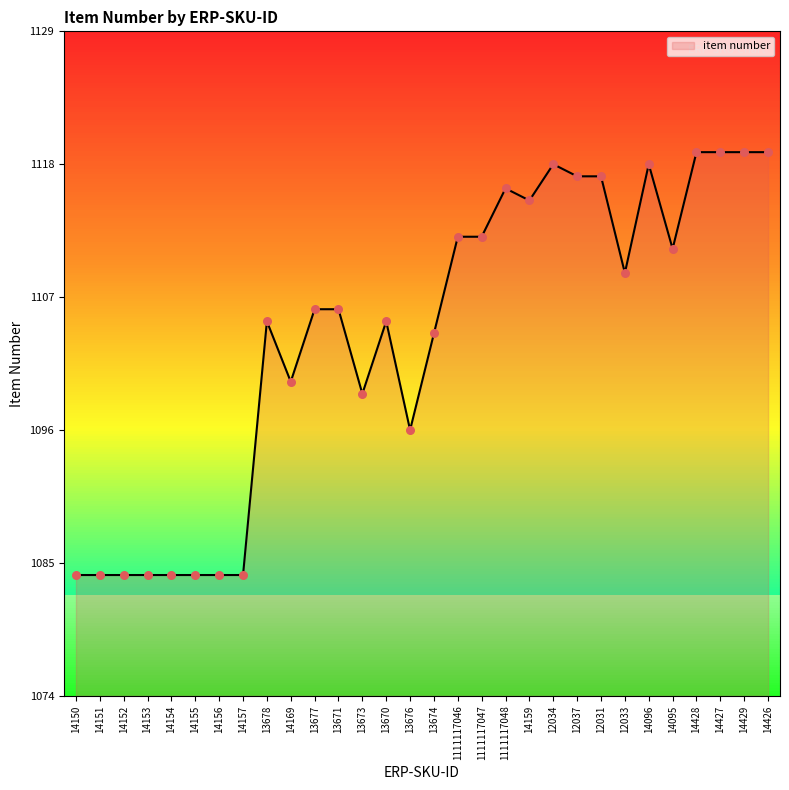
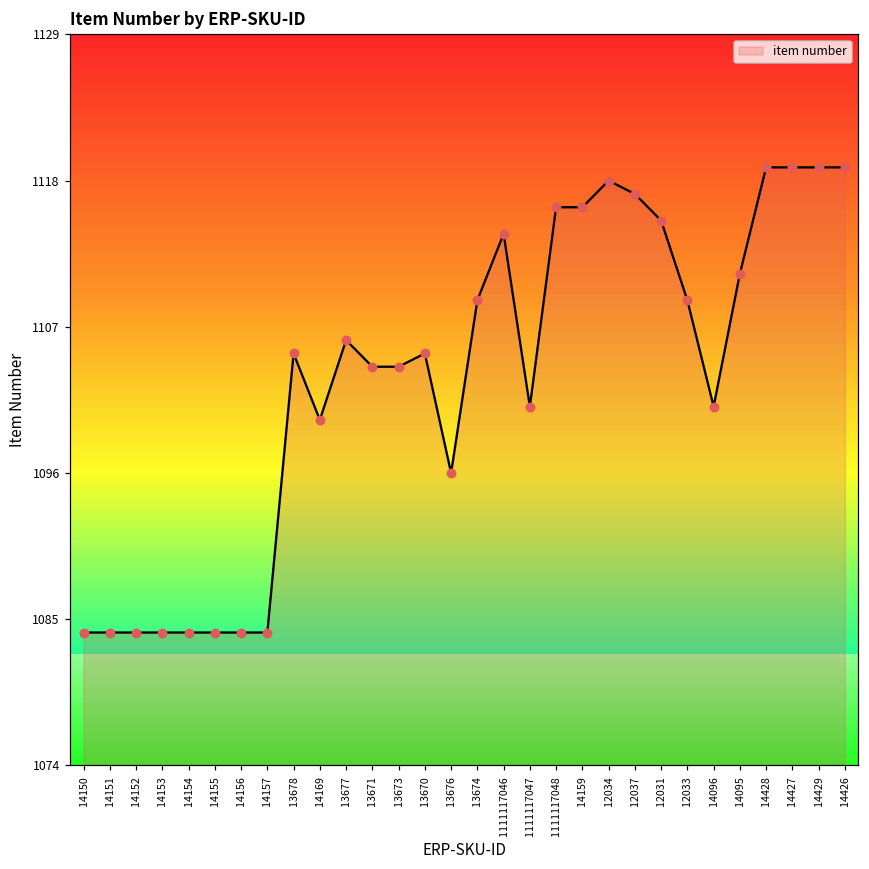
13671: 1106 -> 1104
13673: 1099 -> 1104
13674: 1104 -> 1109
1111117046: 1112 -> 1114
1111117047: 1112 -> 1101
14159: 1115 -> 1116
12031: 1117 -> 1115
14096: 1118 -> 1101
